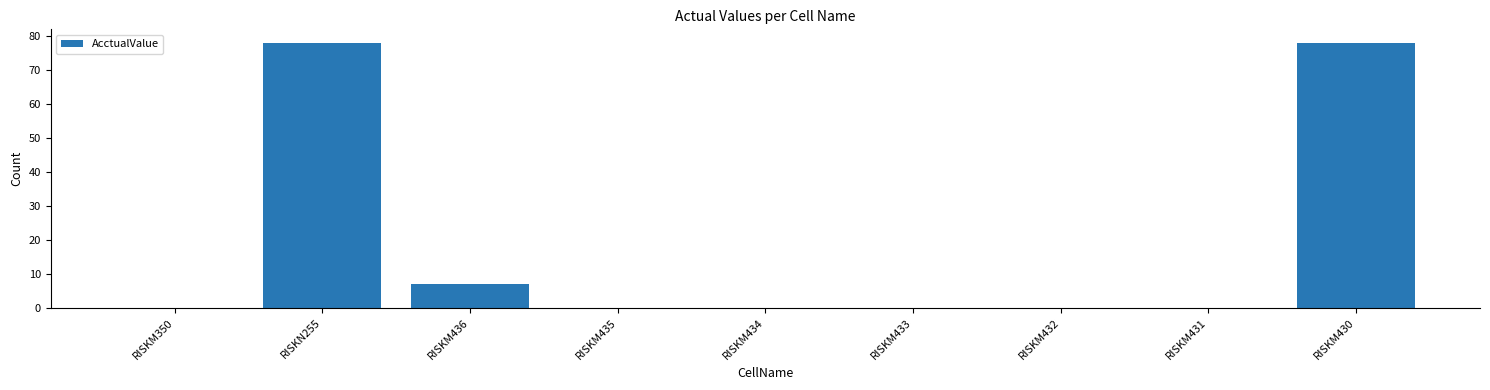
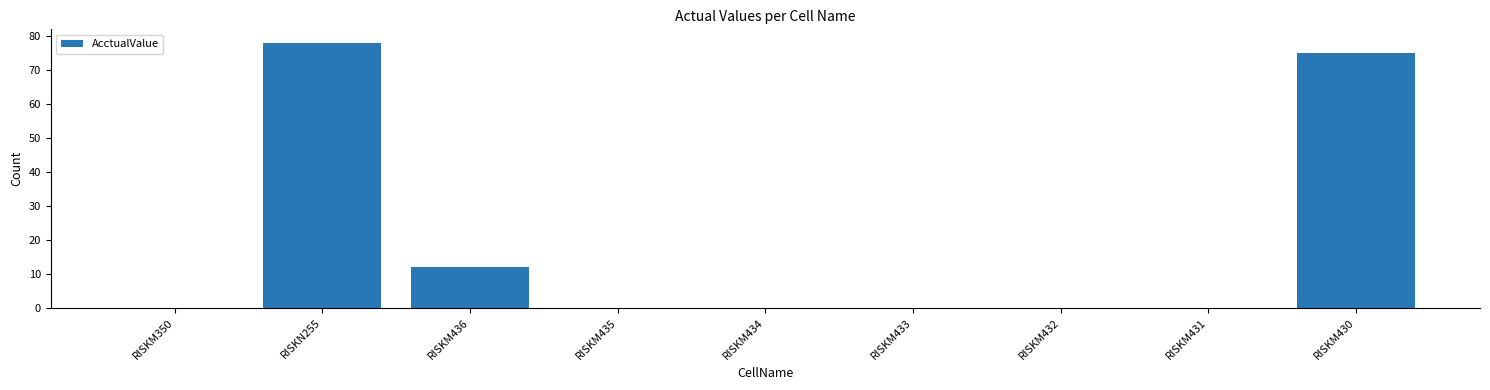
RISKM436: 7 -> 12
RISKM430: 78 -> 75
